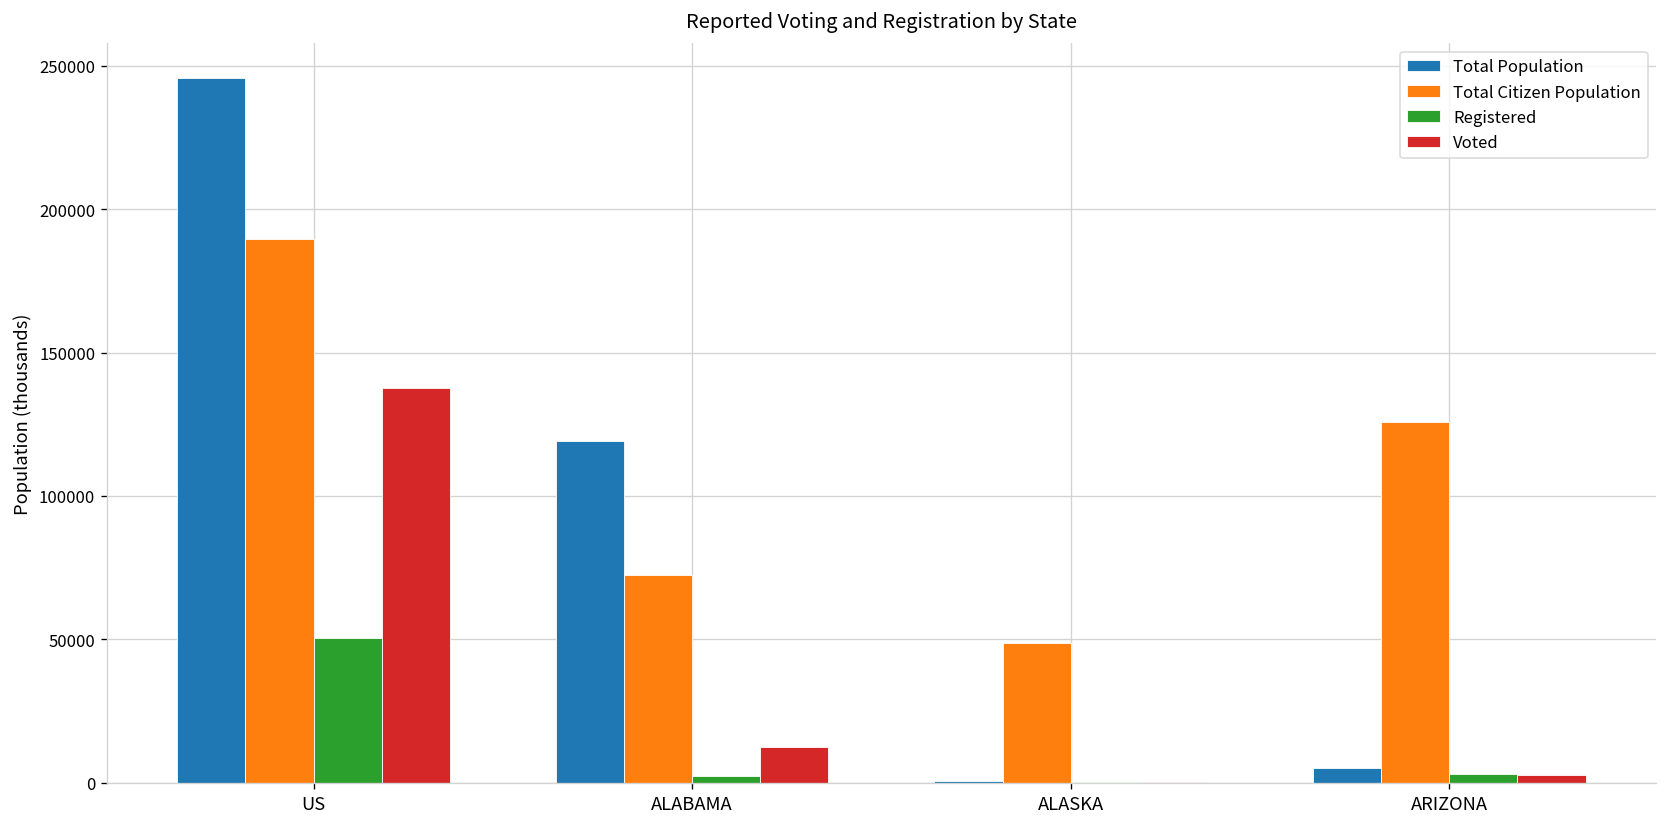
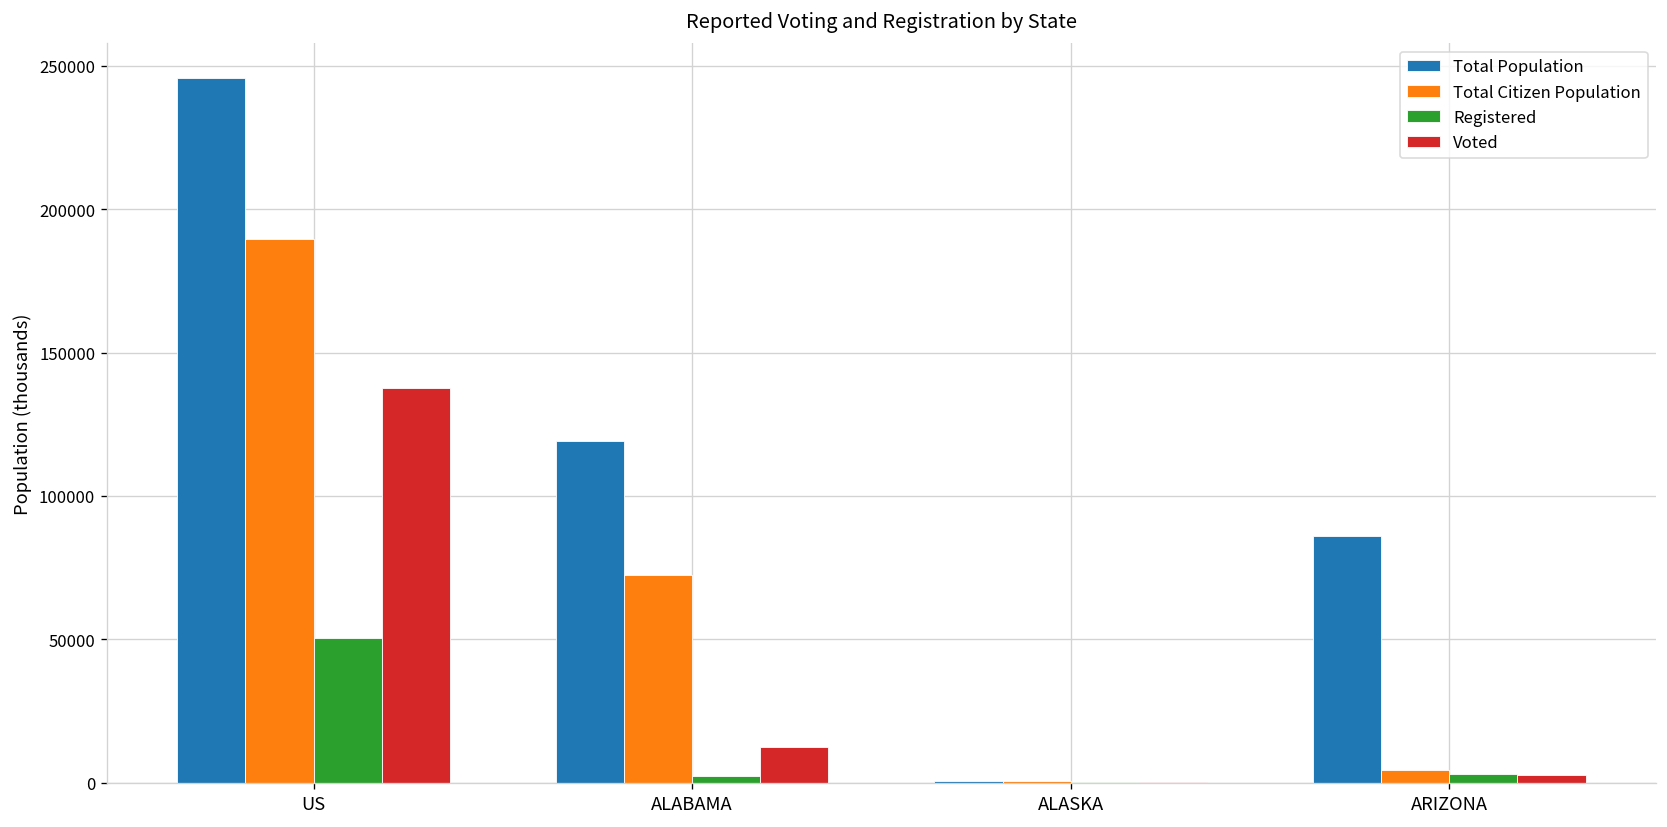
Total Citizen Population, ALASKA: 49000 -> 1000
Total Population, ARIZONA: 5000 -> 86000
Total Citizen Population, ARIZONA: 126000 -> 5000
